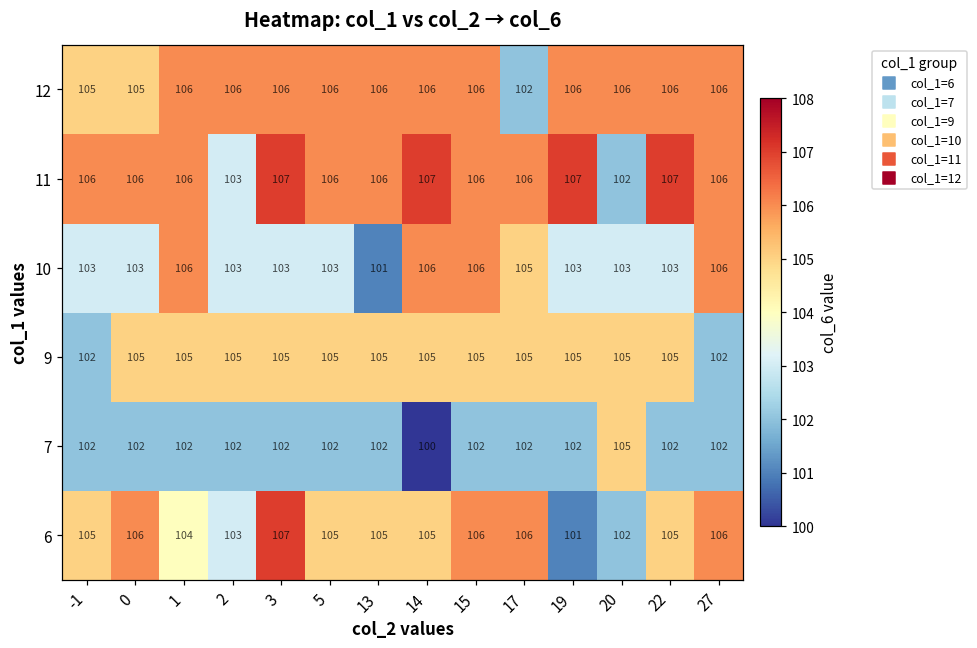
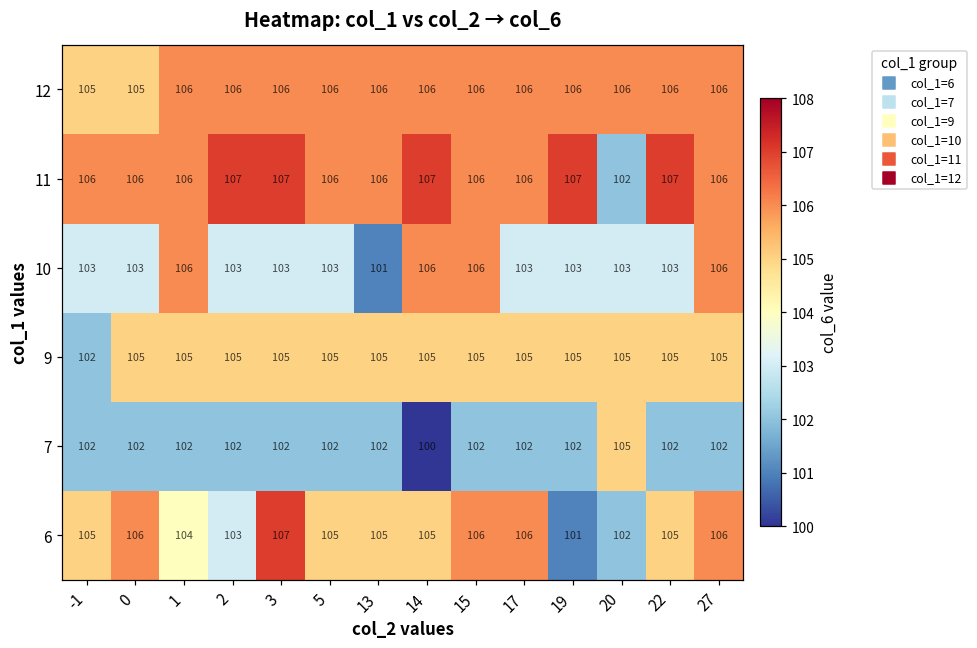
12, 17: 102 -> 106
11, 2: 103 -> 107
10, 17: 105 -> 103
9, 27: 102 -> 105
